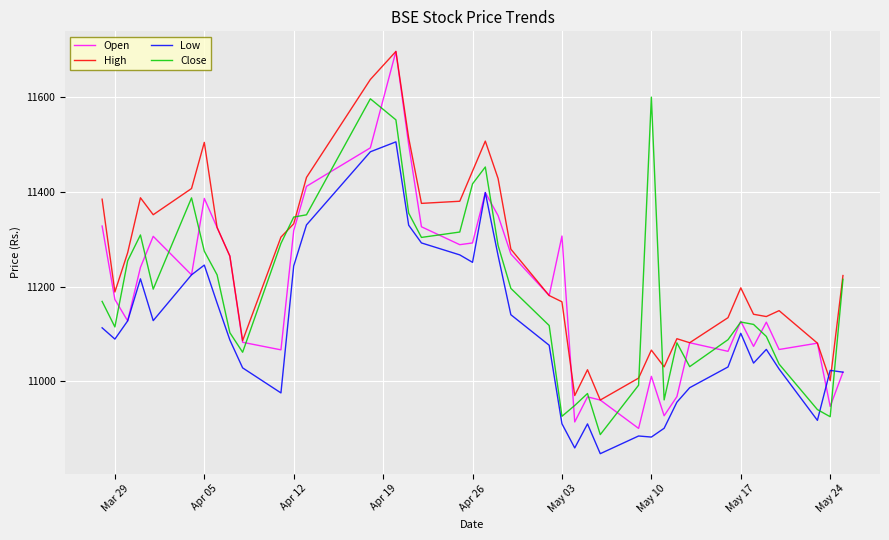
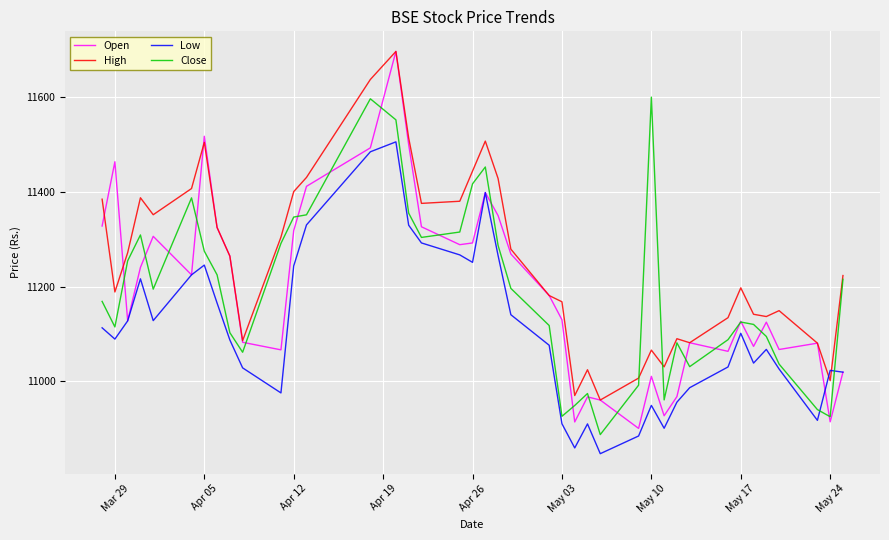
Open, Mar 29: 11170 -> 11460
Open, Apr 05: 11390 -> 11520
High, Apr 12: 11330 -> 11400
Open, May 03: 11310 -> 11130
Low, May 10: 10880 -> 10950
Open, May 24: 10950 -> 10910
